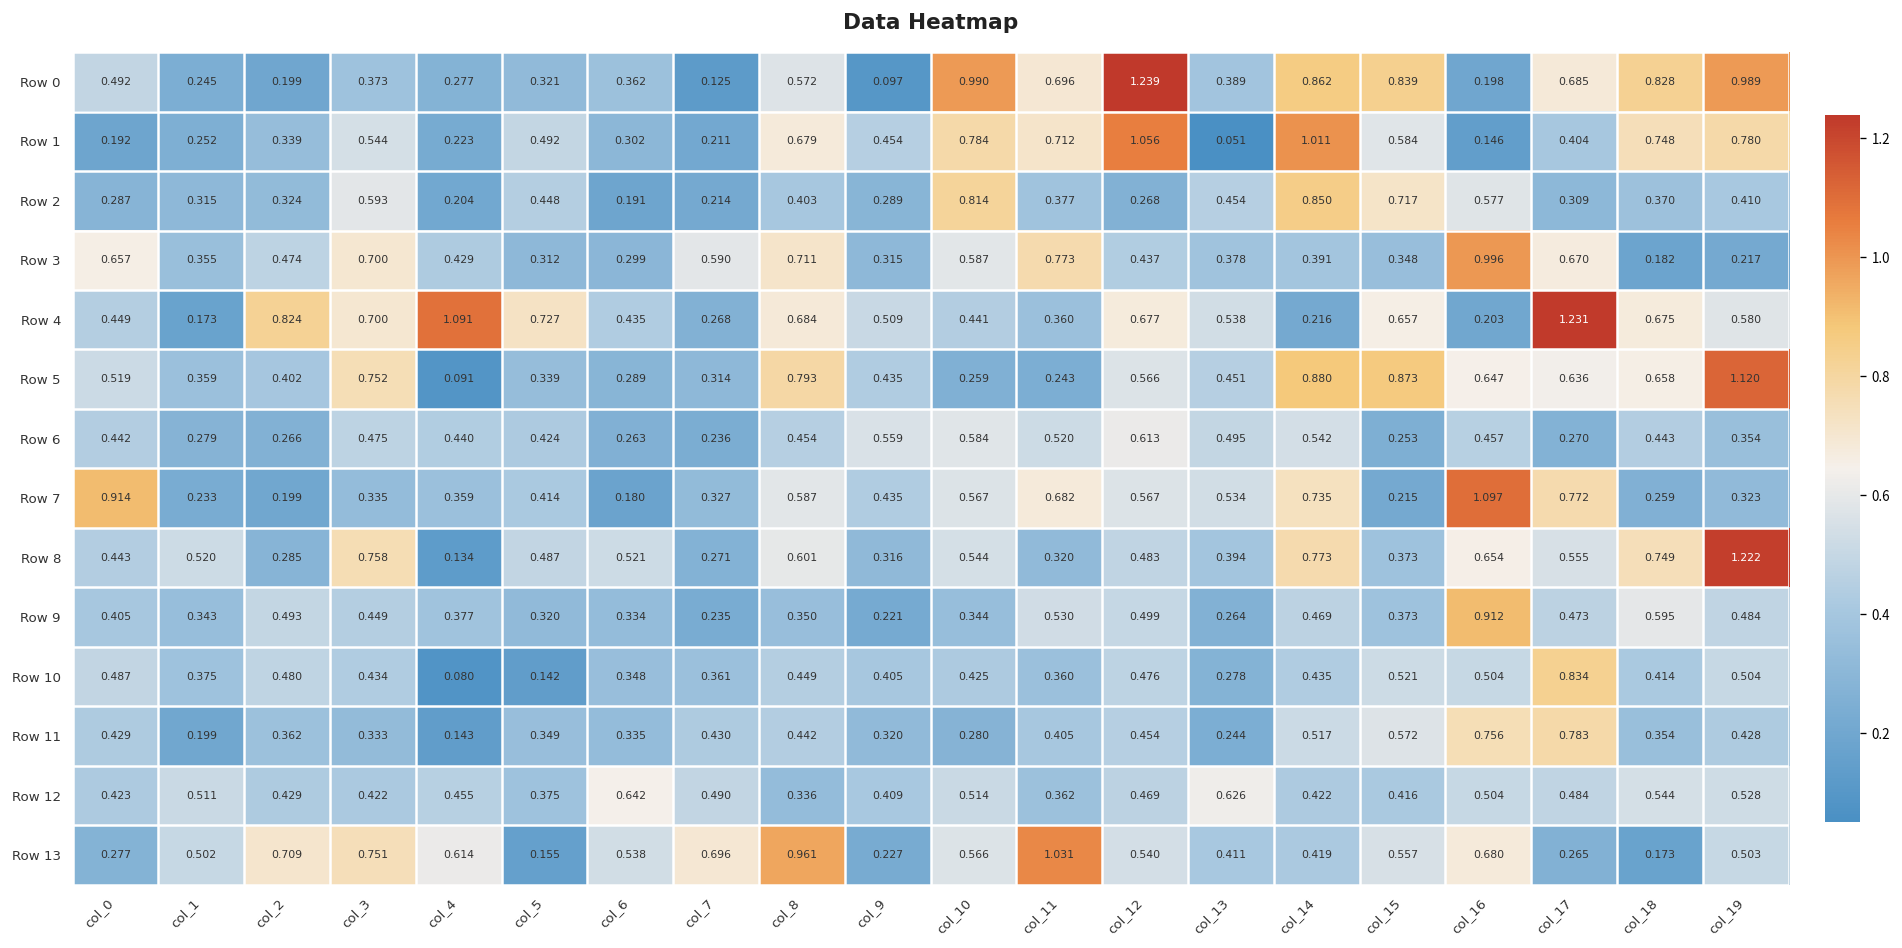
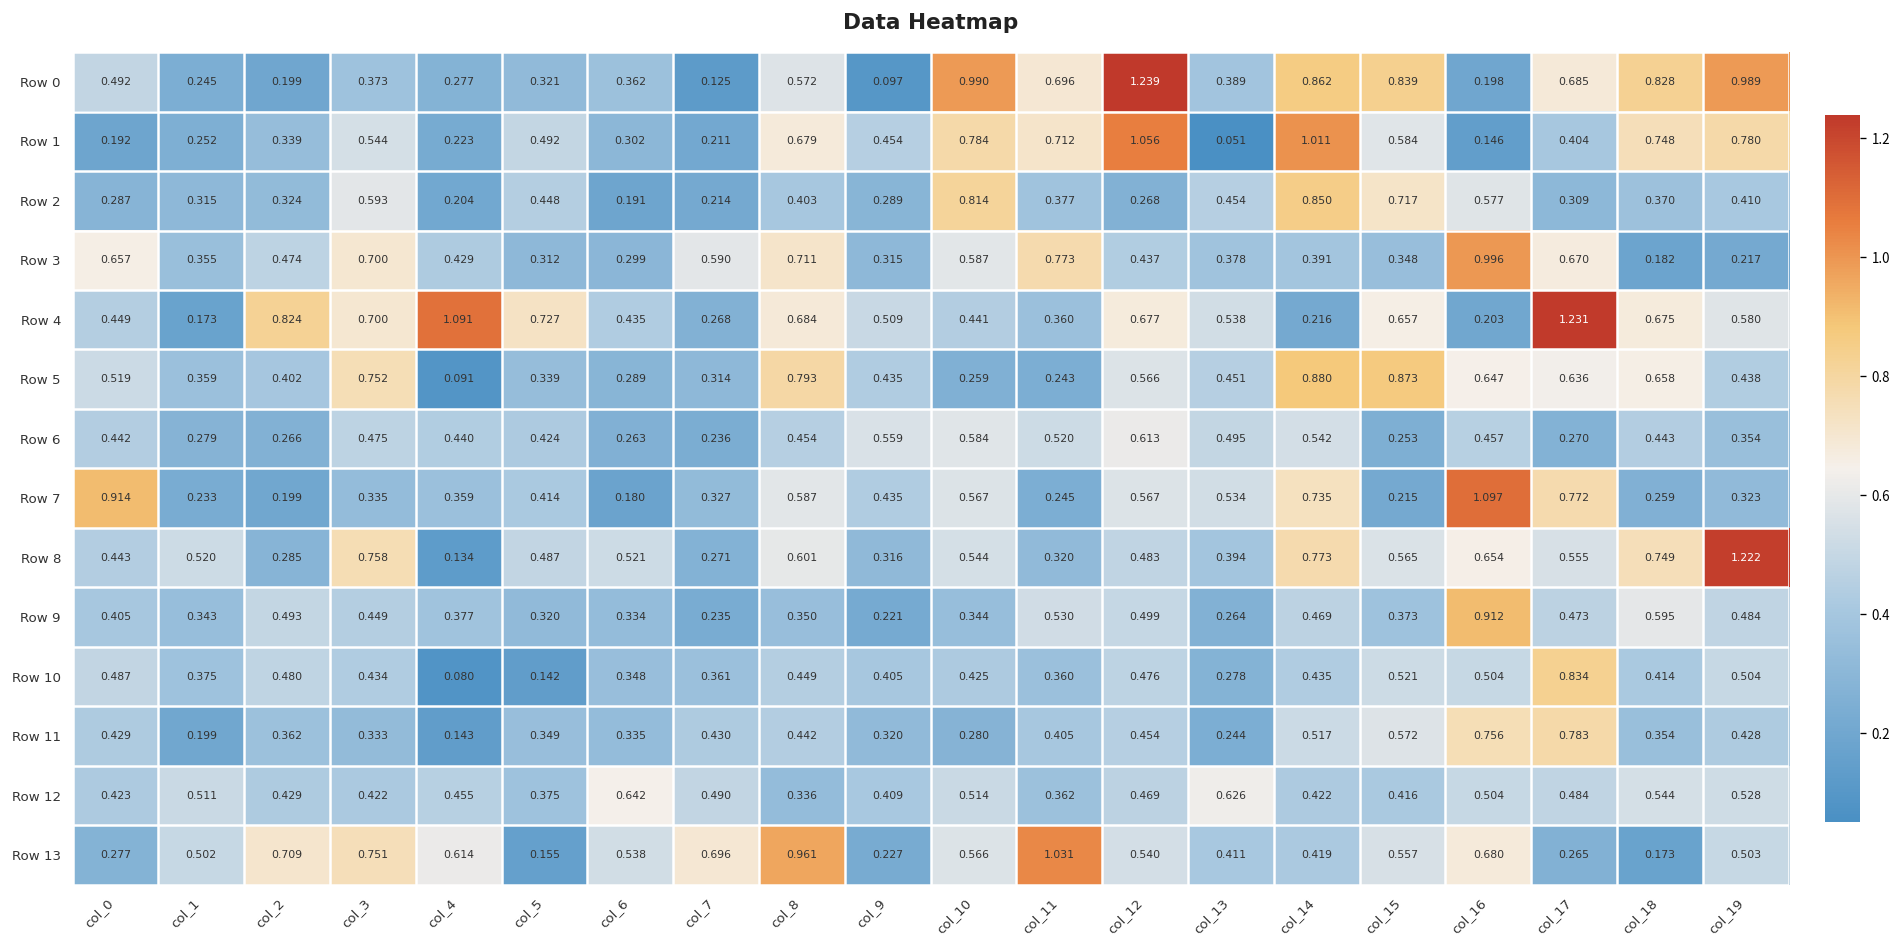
Row 5, col_19: 1.120 -> 0.438
Row 7, col_11: 0.682 -> 0.245
Row 8, col_15: 0.373 -> 0.565
